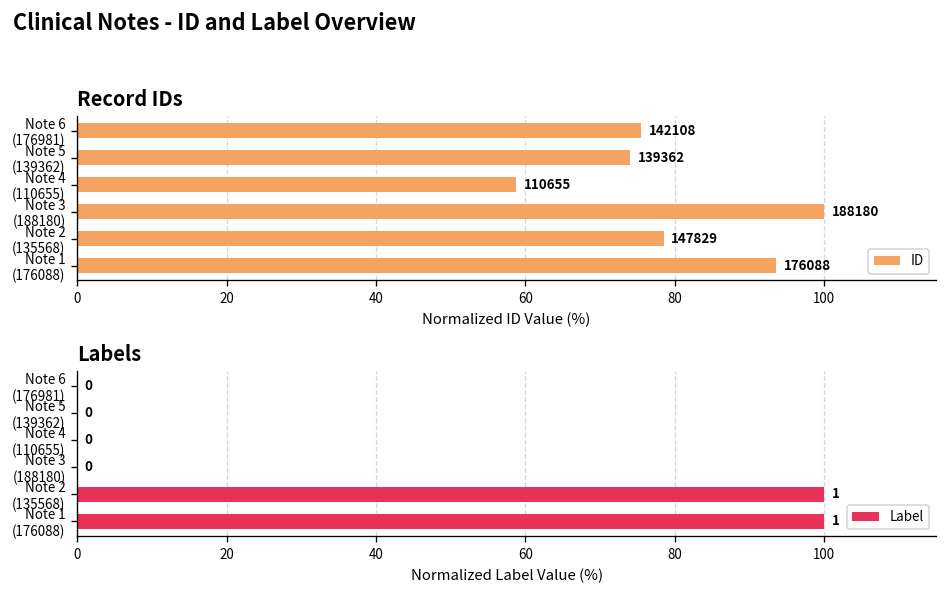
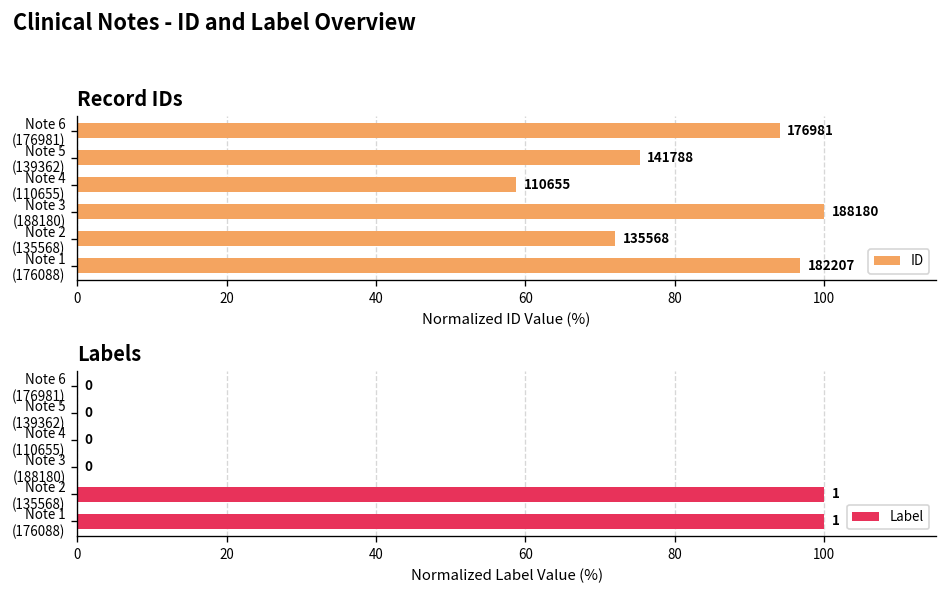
Record IDs, Note 6 (176981): 142108 -> 176981
Record IDs, Note 5 (139362): 139362 -> 141788
Record IDs, Note 2 (135568): 147829 -> 135568
Record IDs, Note 1 (176088): 176088 -> 182207
